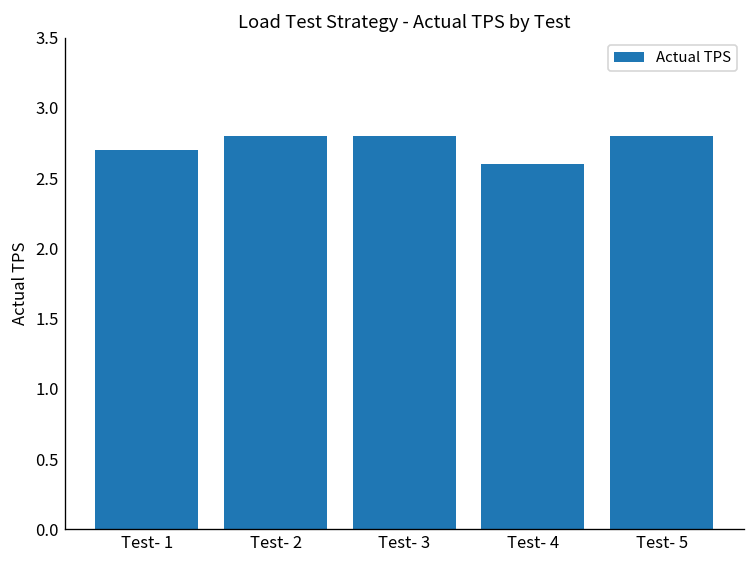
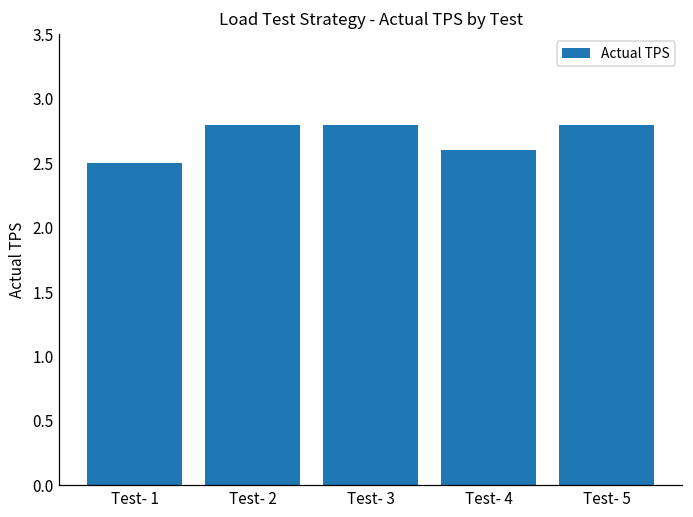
Test- 1: 2.7 -> 2.5
